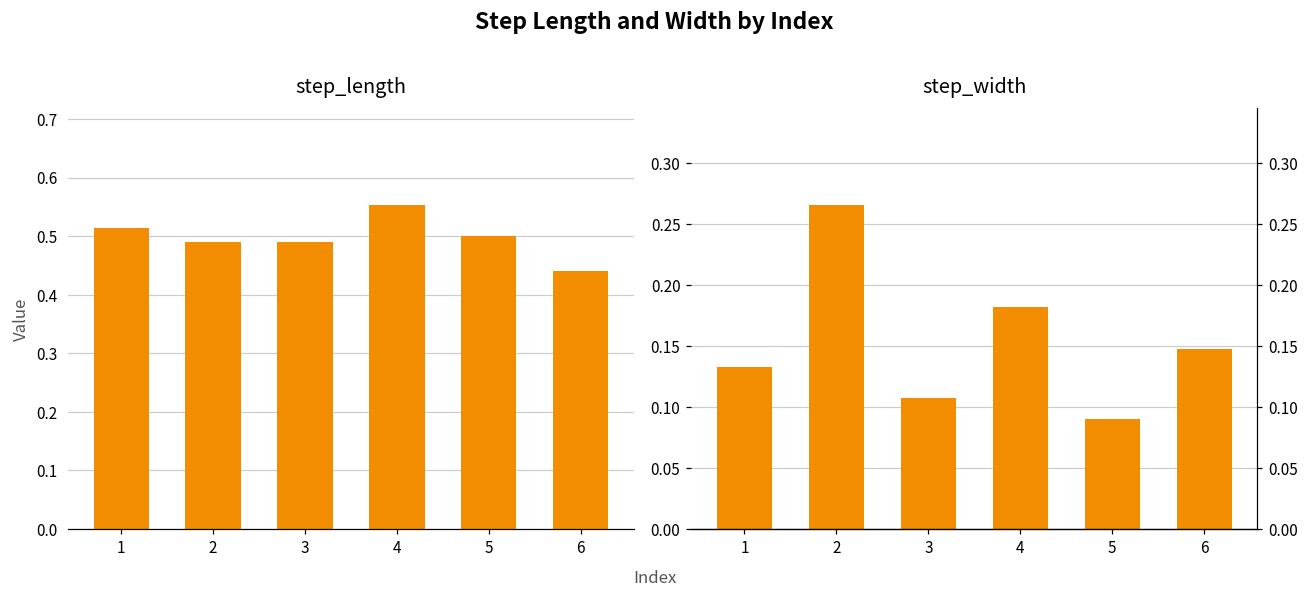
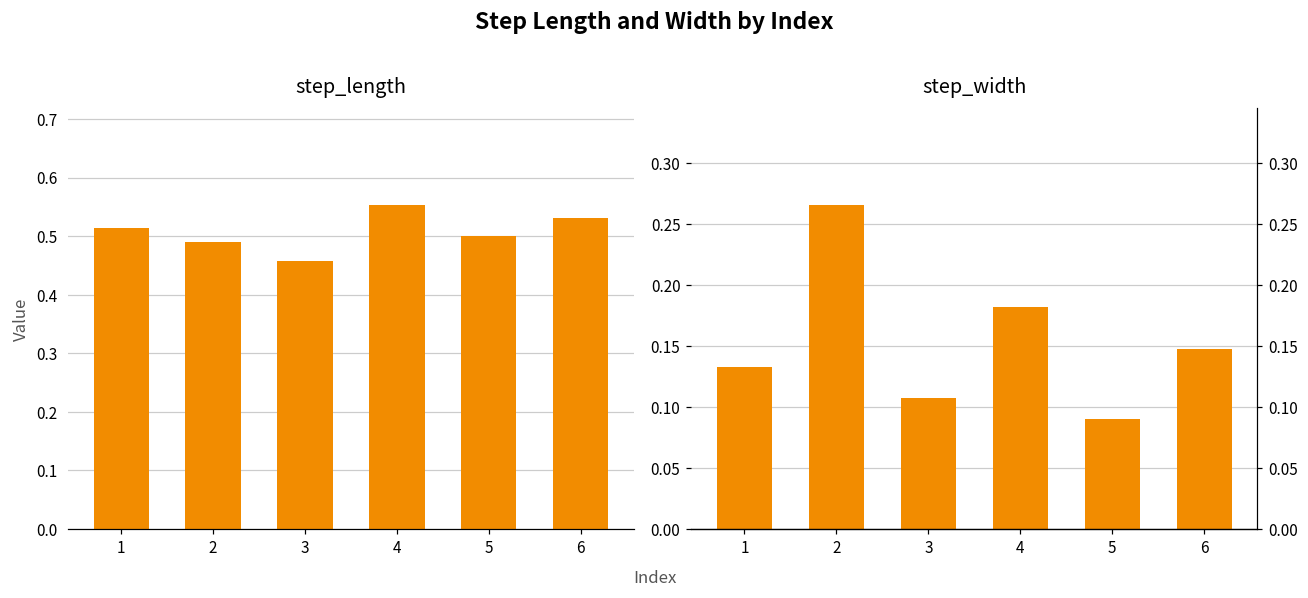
step_length, 3: 0.49 -> 0.46
step_length, 6: 0.44 -> 0.53
